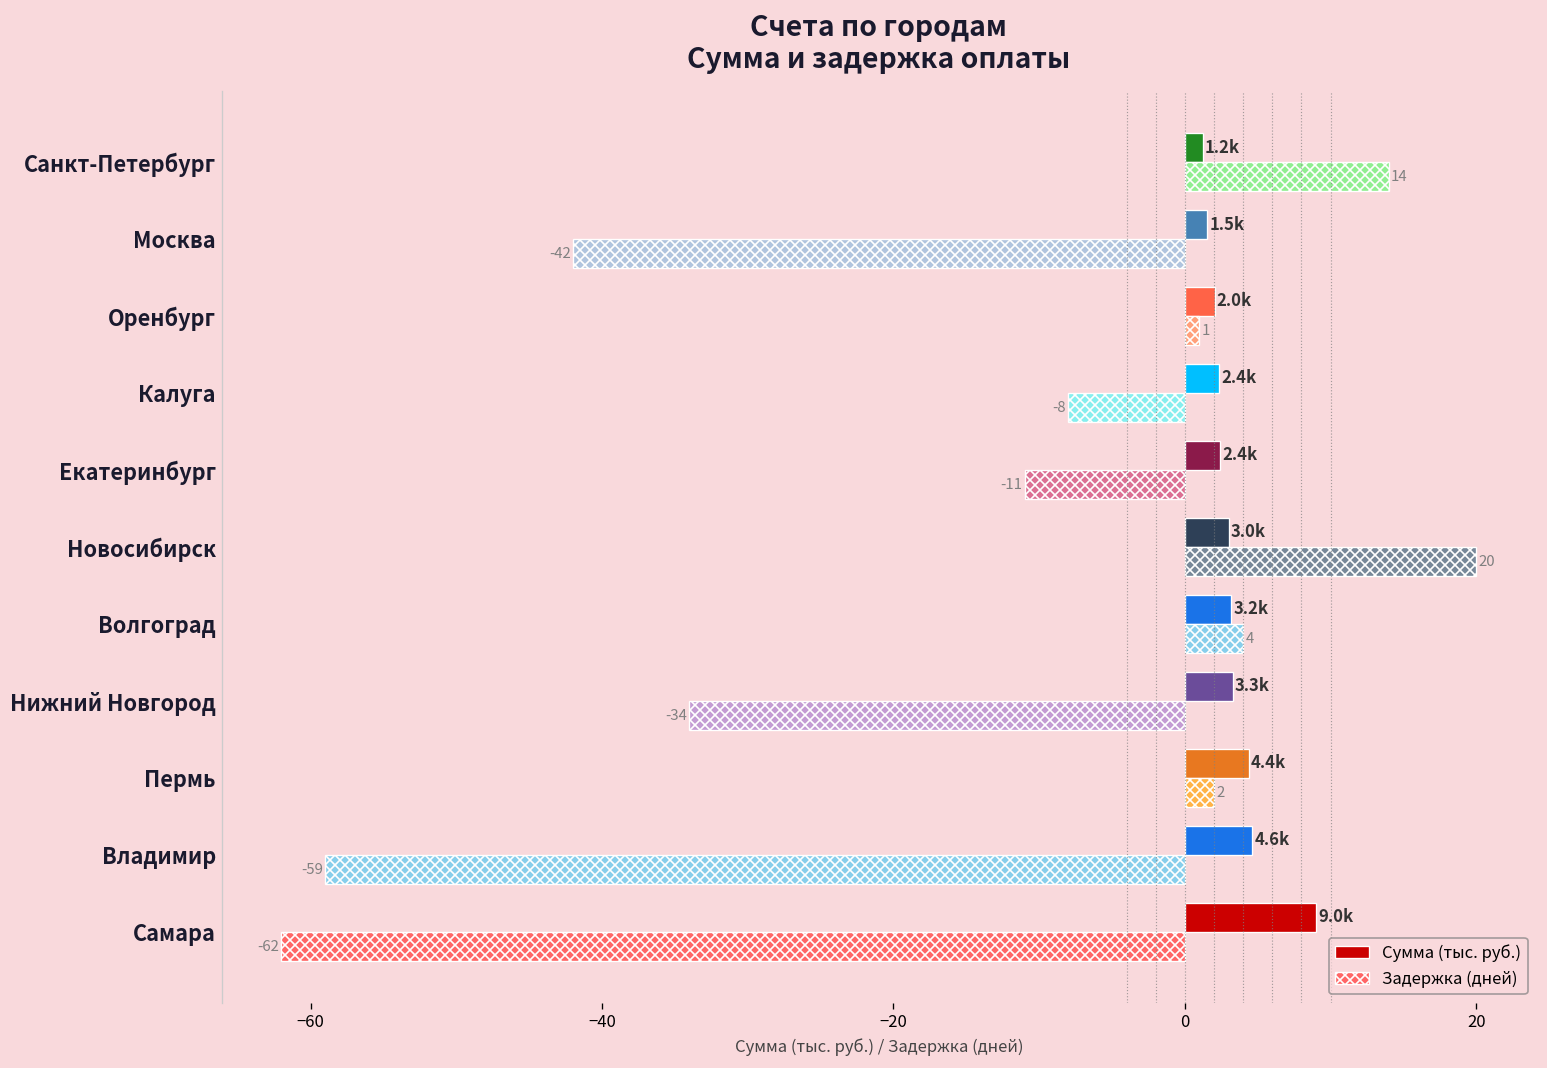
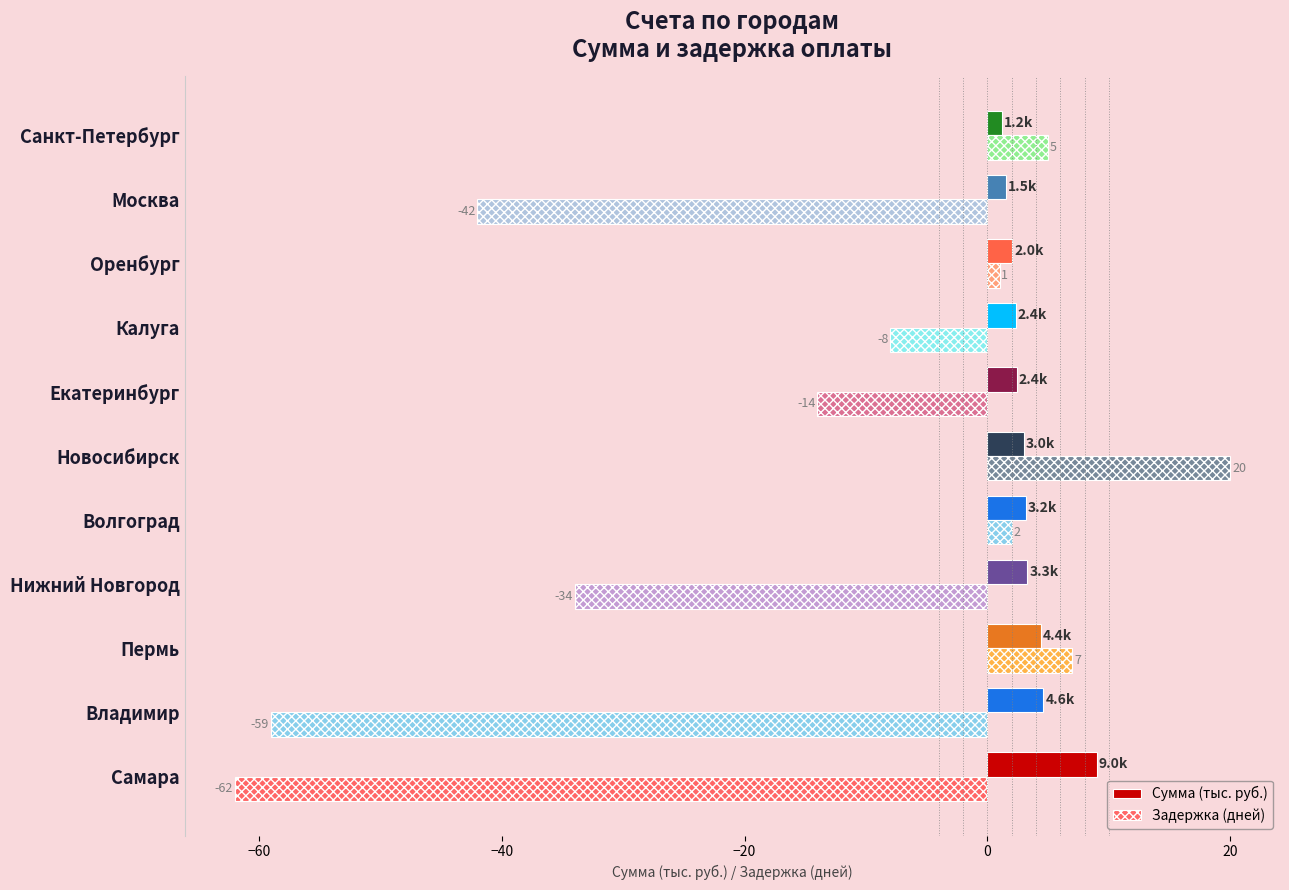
Задержка (дней), Санкт-Петербург: 14 -> 5
Задержка (дней), Екатеринбург: -11 -> -14
Задержка (дней), Волгоград: 4 -> 2
Задержка (дней), Пермь: 2 -> 7
